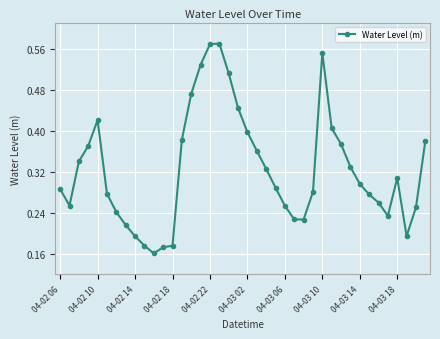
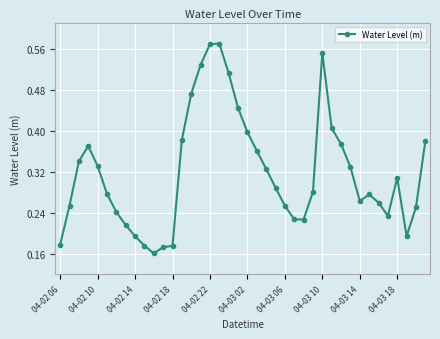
04-02 06: 0.29 -> 0.18
04-02 10: 0.42 -> 0.33
04-03 14: 0.30 -> 0.26
